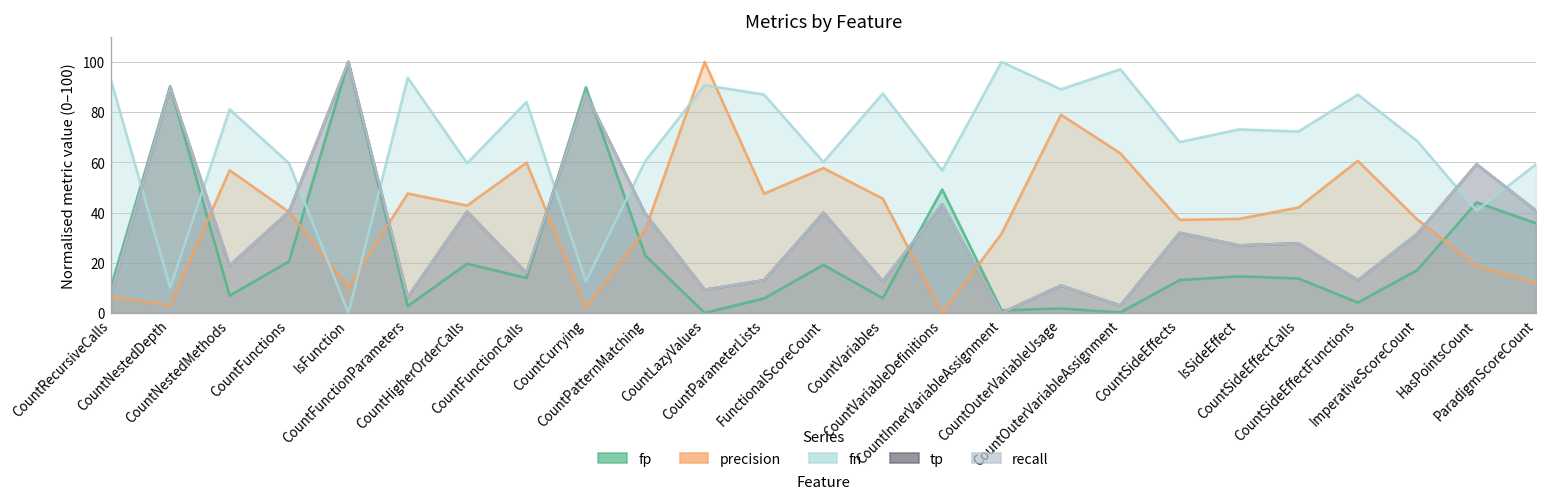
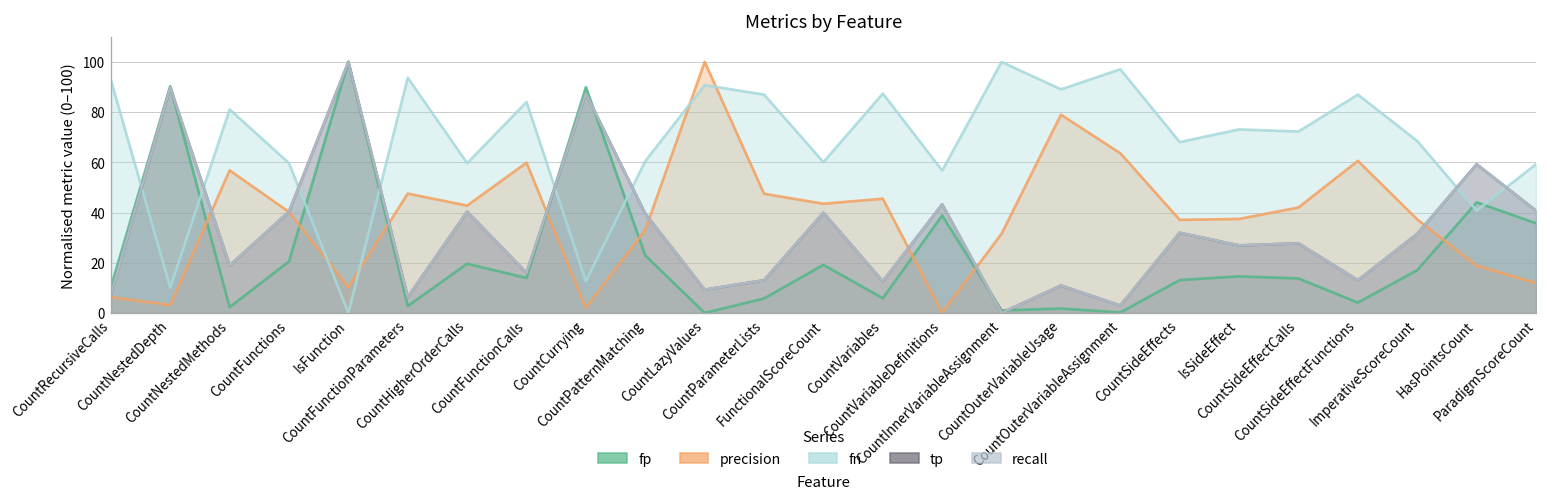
fp, CountNestedMethods: 7 -> 2
precision, FunctionalScoreCount: 58 -> 43
fp, CountVariableDefinitions: 49 -> 39
